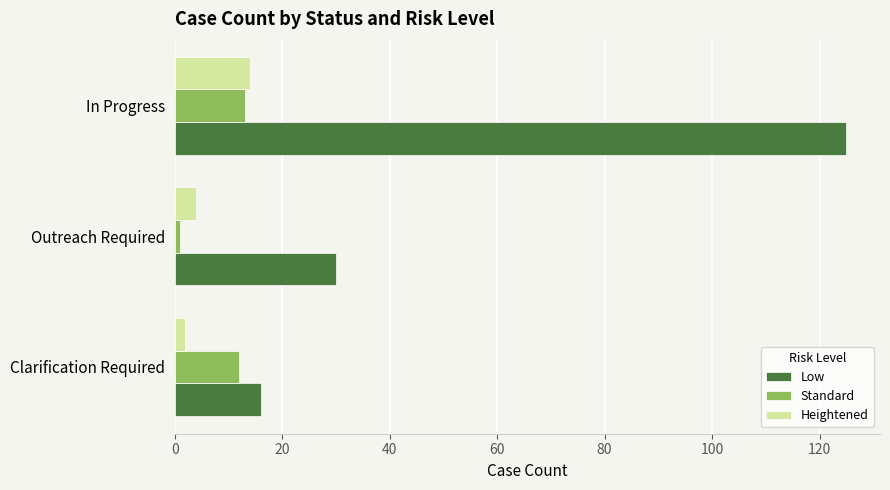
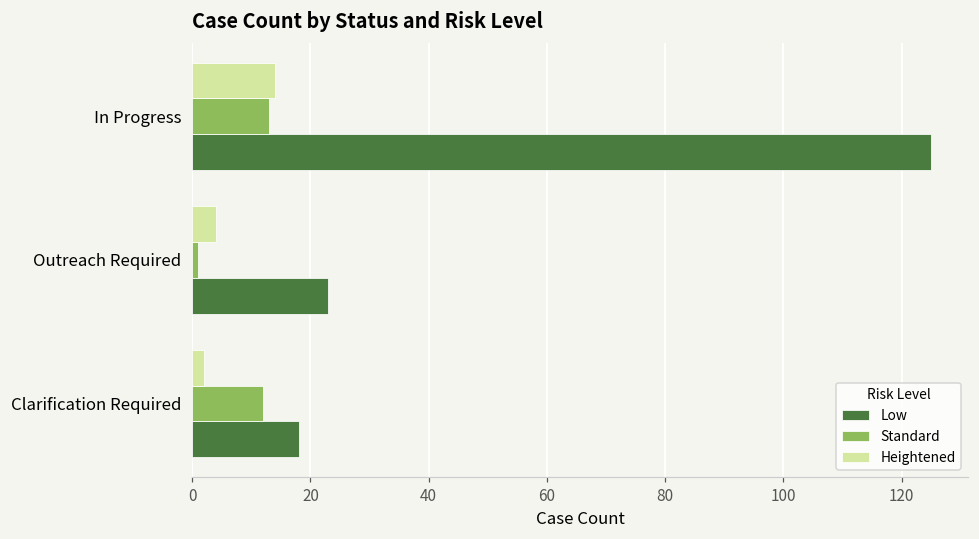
Low, Outreach Required: 30 -> 23
Low, Clarification Required: 16 -> 18
